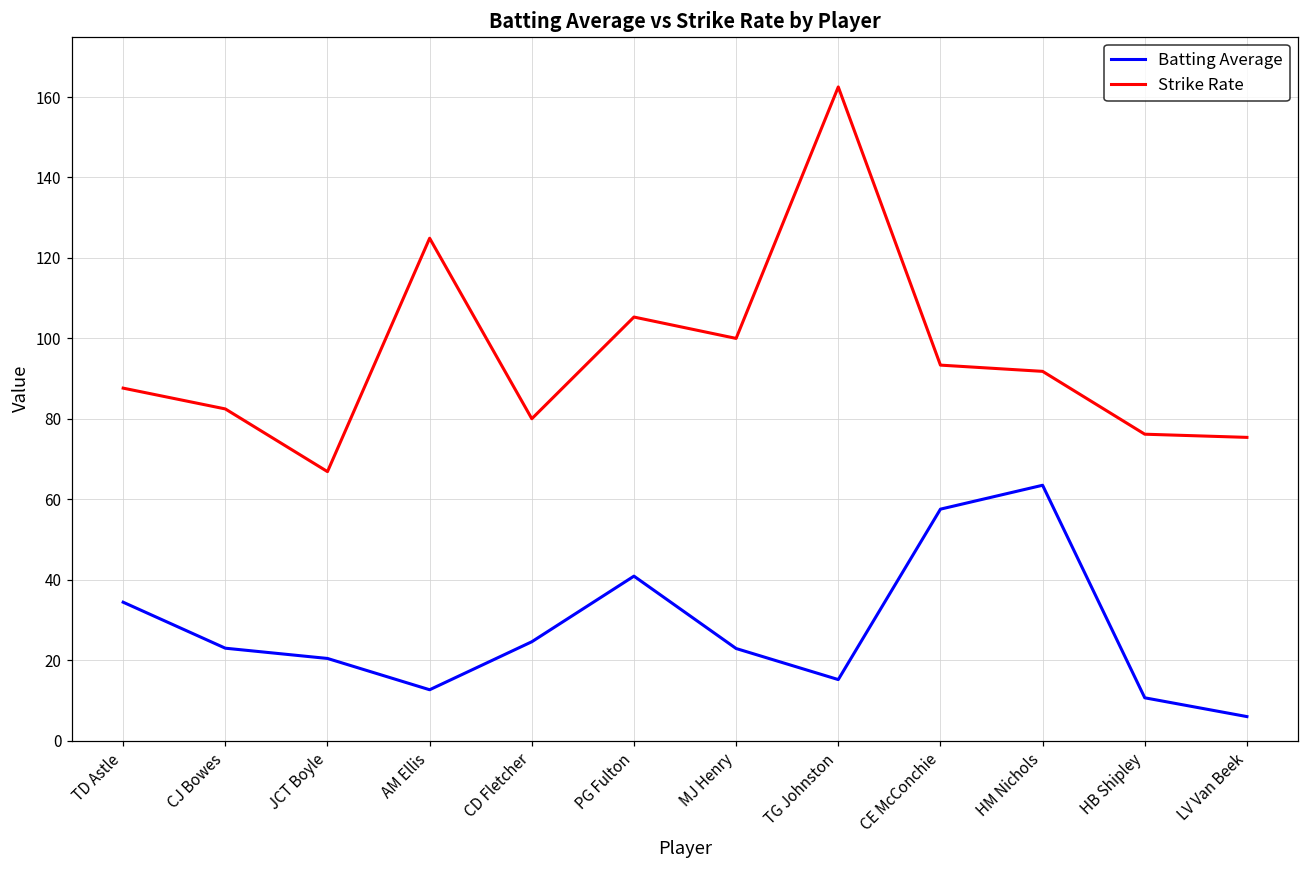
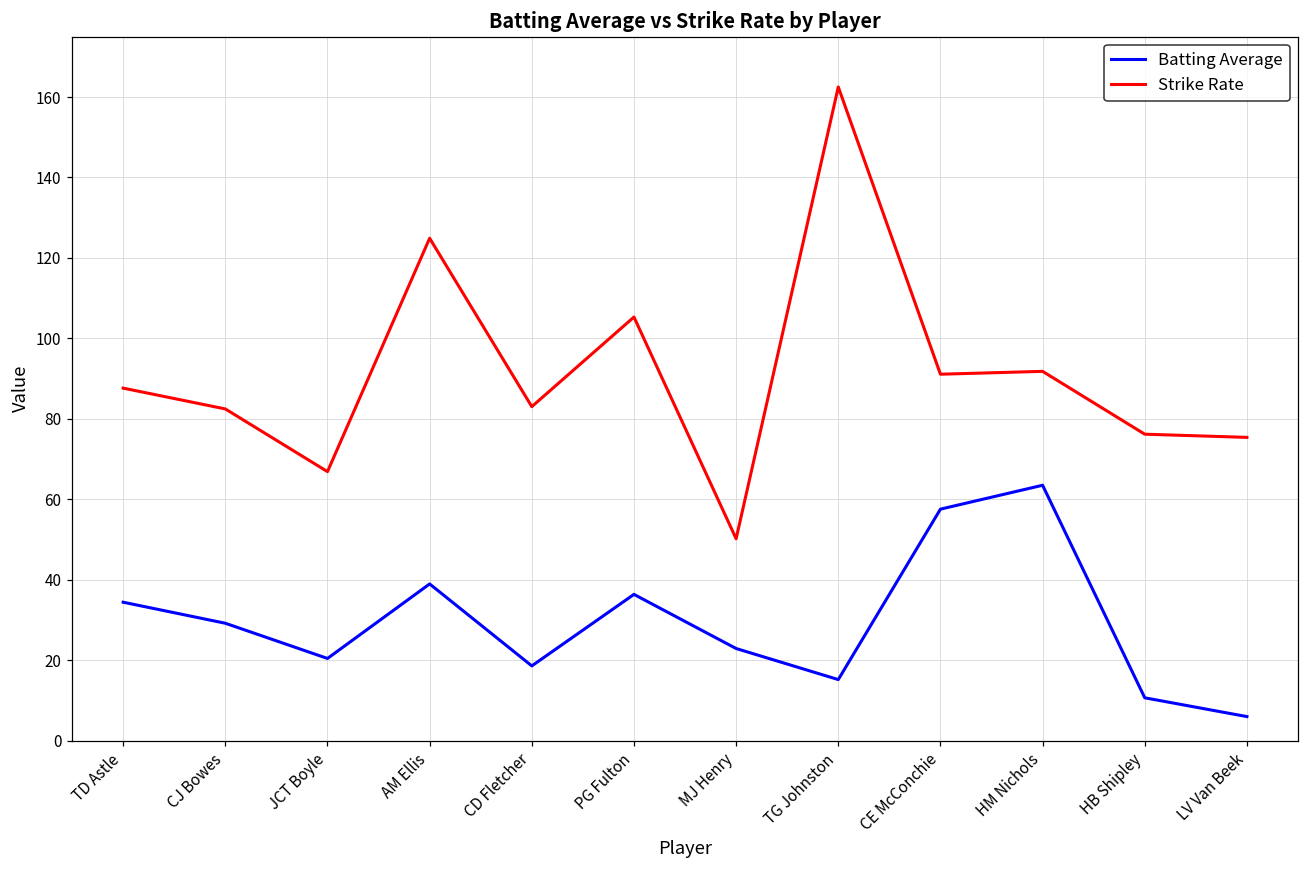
Batting Average, CJ Bowes: 23 -> 29
Batting Average, AM Ellis: 13 -> 39
Batting Average, CD Fletcher: 25 -> 19
Strike Rate, CD Fletcher: 80 -> 83
Batting Average, PG Fulton: 41 -> 36
Strike Rate, MJ Henry: 100 -> 50
Strike Rate, CE McConchie: 93 -> 91
